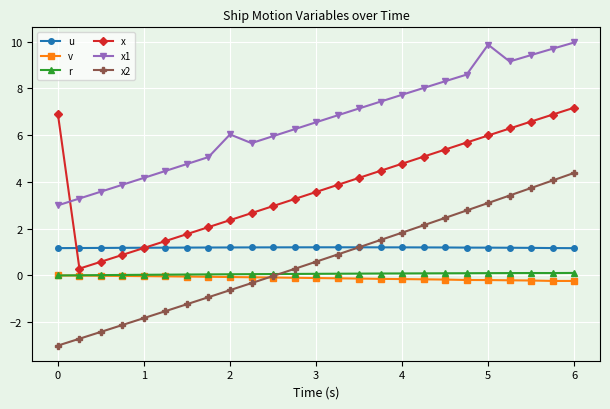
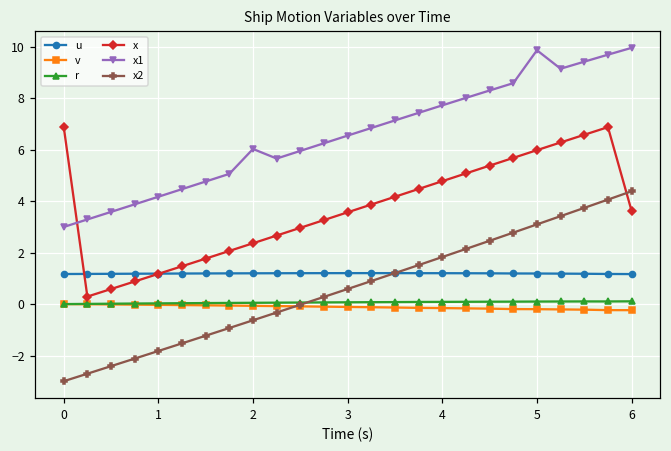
x, 6: 7.2 -> 3.6
